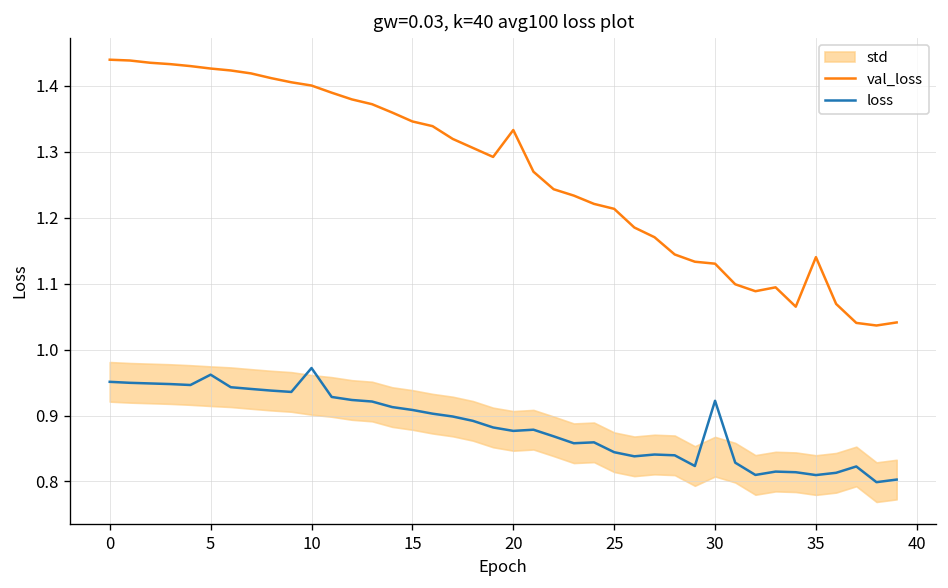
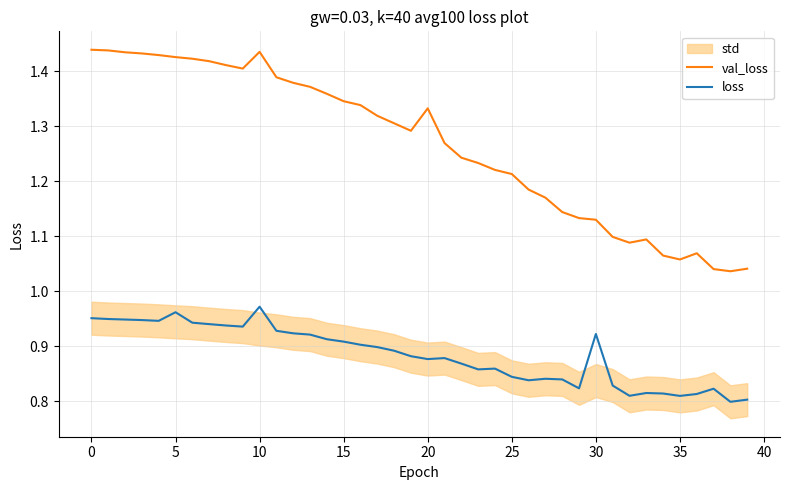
val_loss, 10: 1.40 -> 1.44
val_loss, 35: 1.14 -> 1.06
